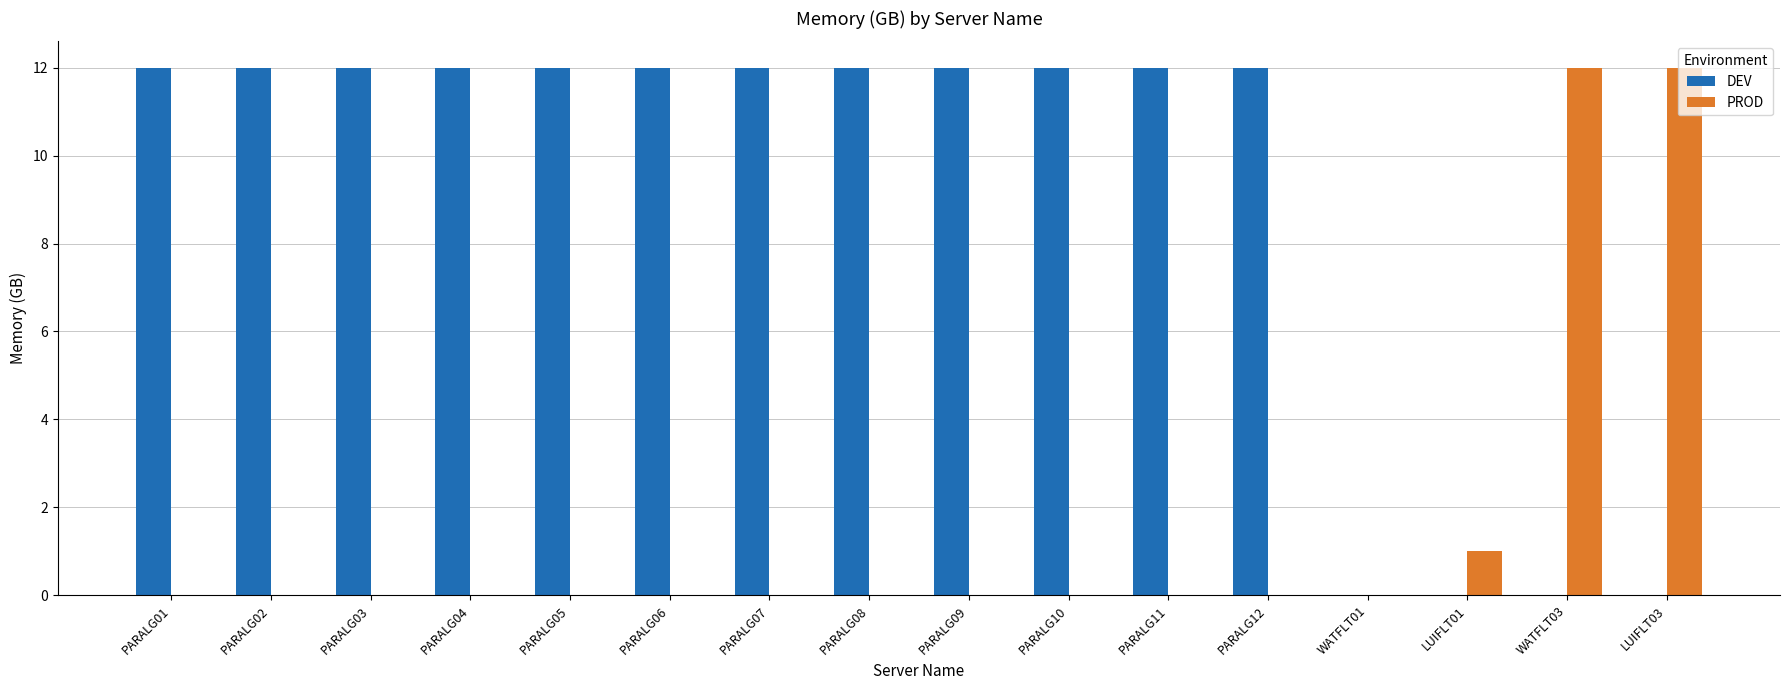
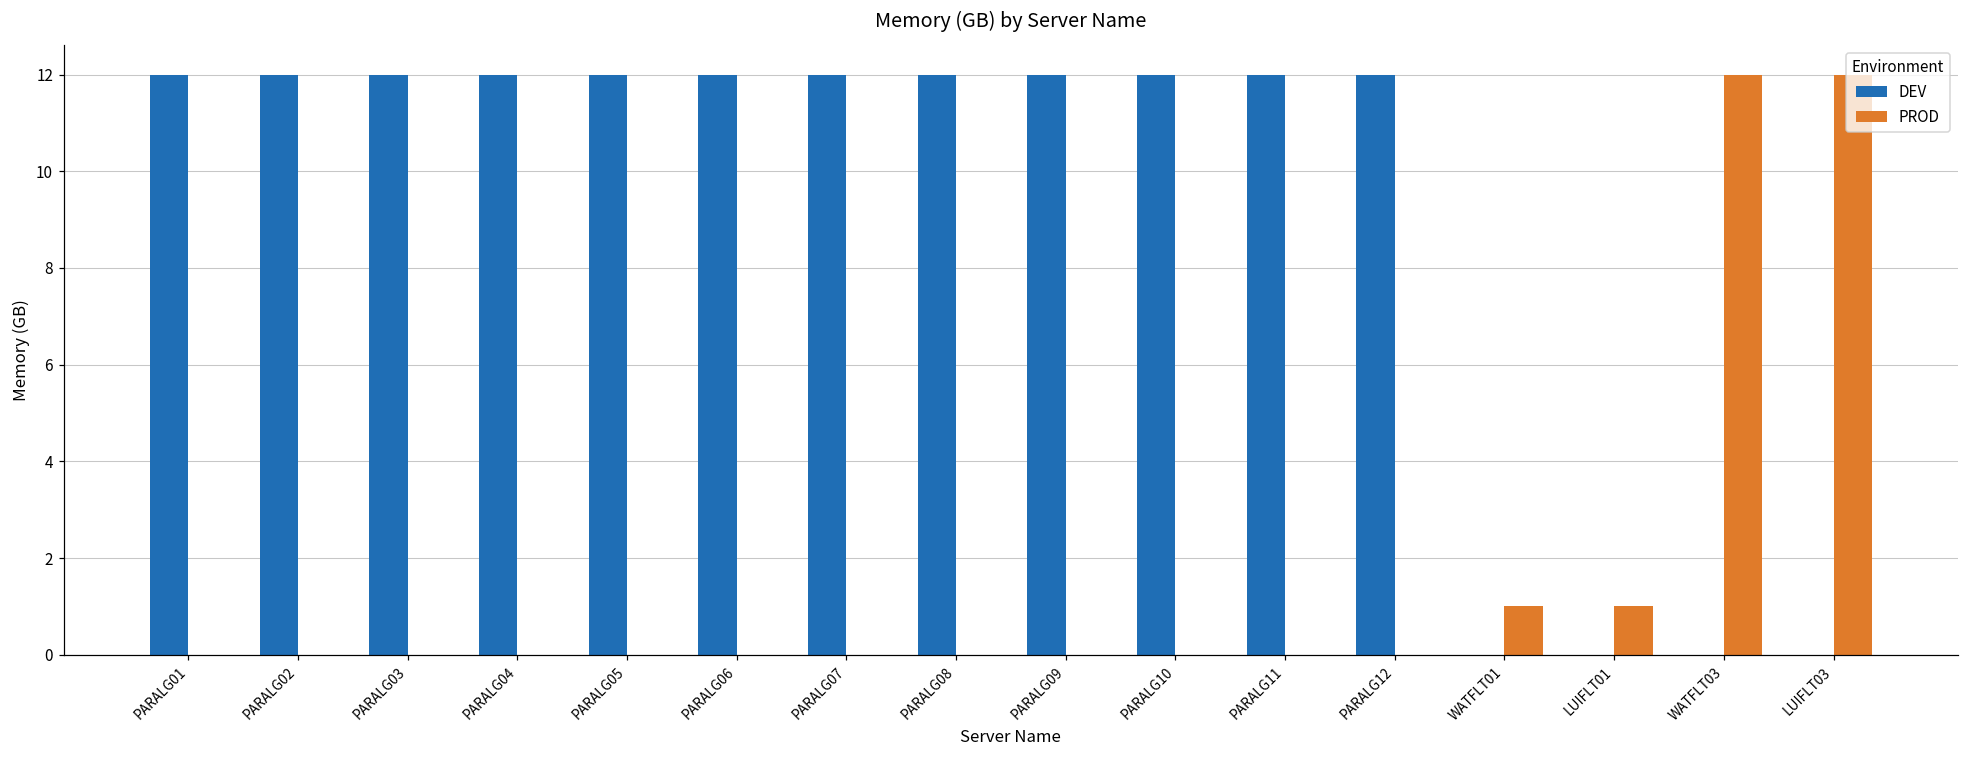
PROD, WATFLT01: 0 -> 1
